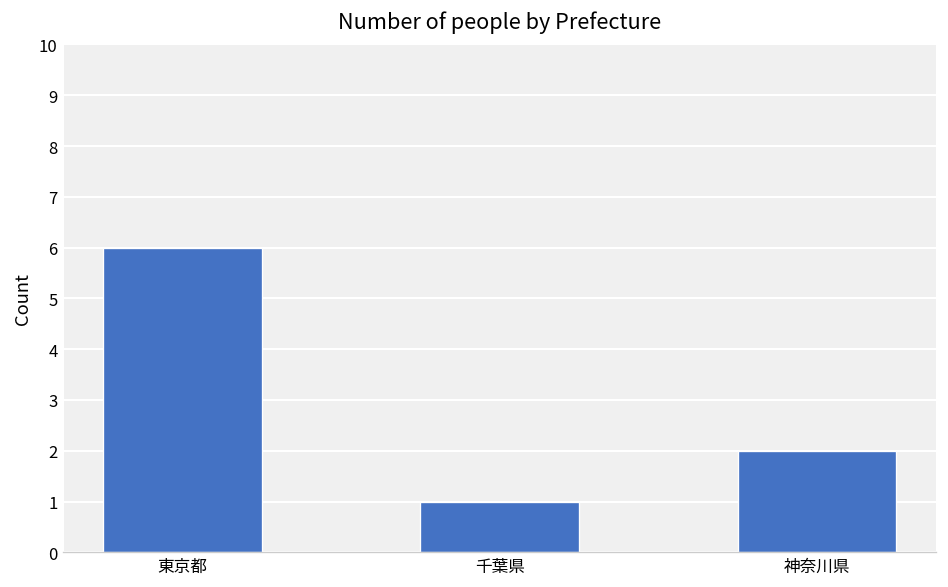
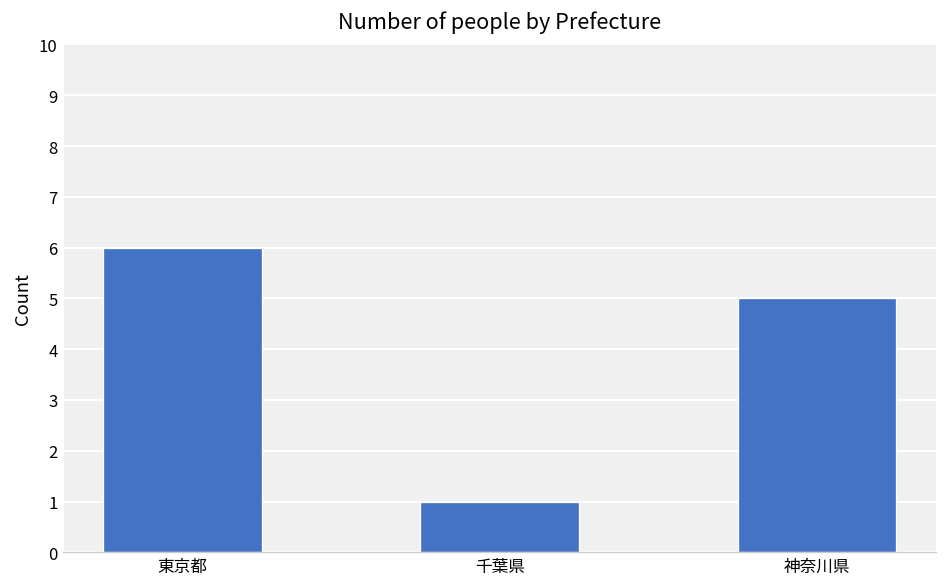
神奈川県: 2 -> 5
